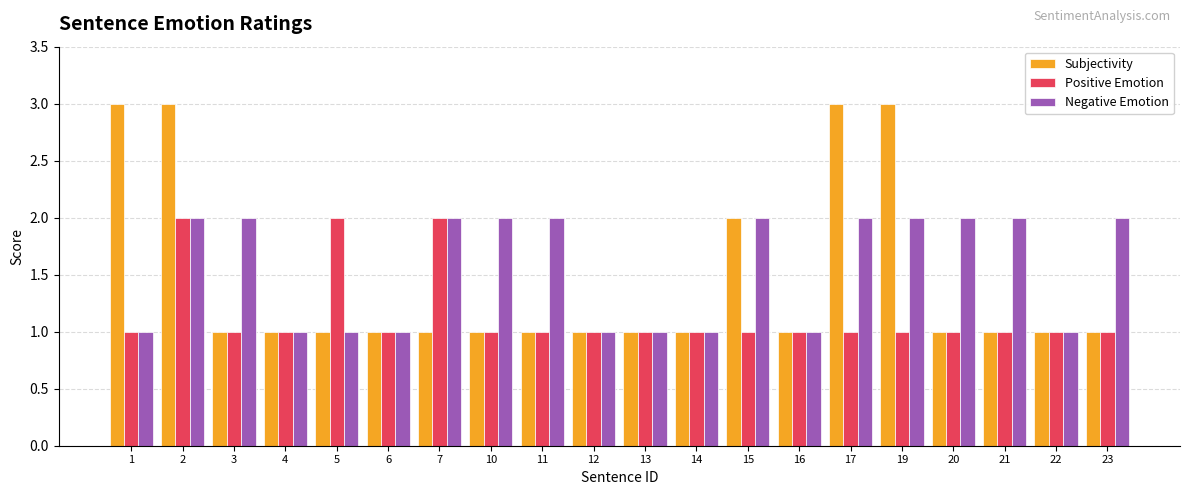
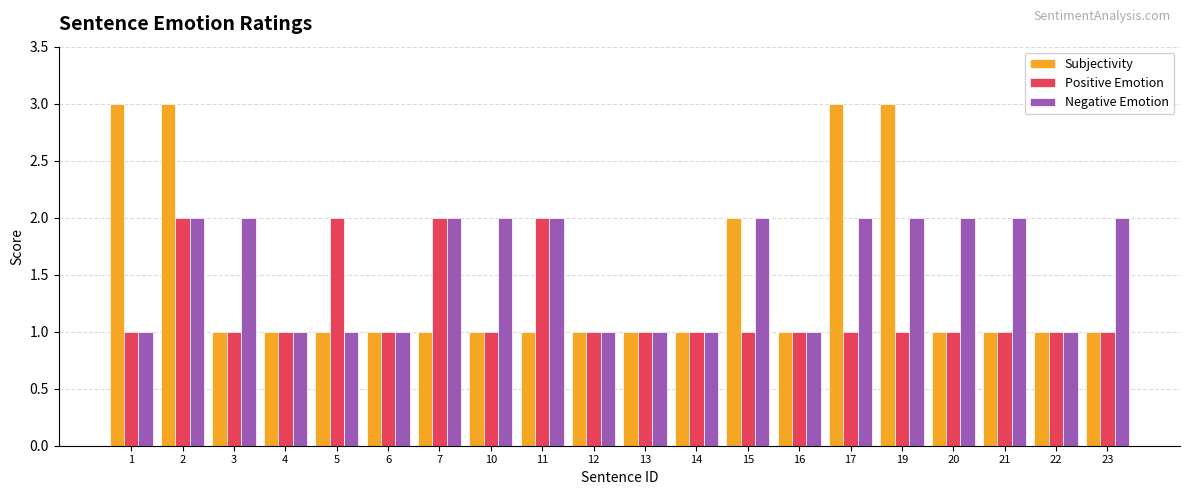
Positive Emotion, 11: 1 -> 2
